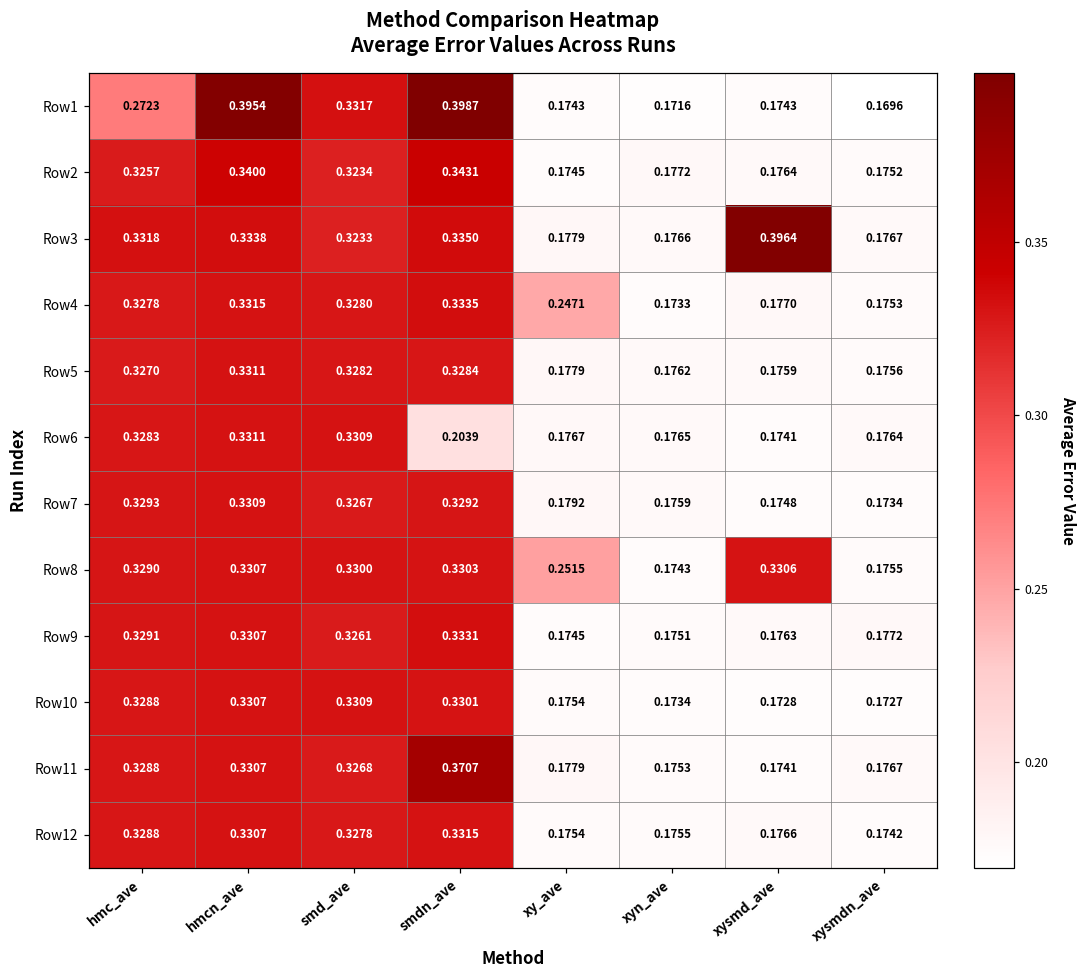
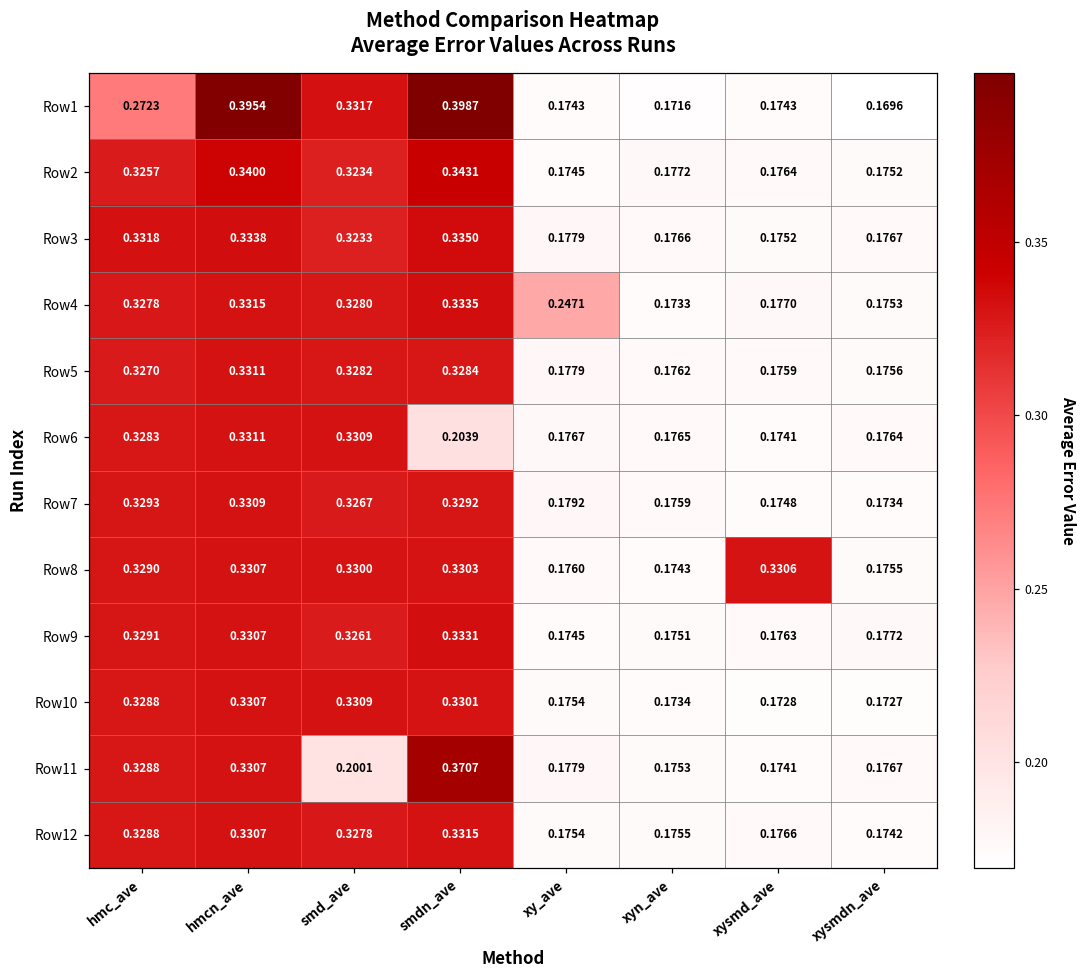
Row3, xysmd_ave: 0.3964 -> 0.1752
Row8, xy_ave: 0.2515 -> 0.1760
Row11, smd_ave: 0.3268 -> 0.2001
